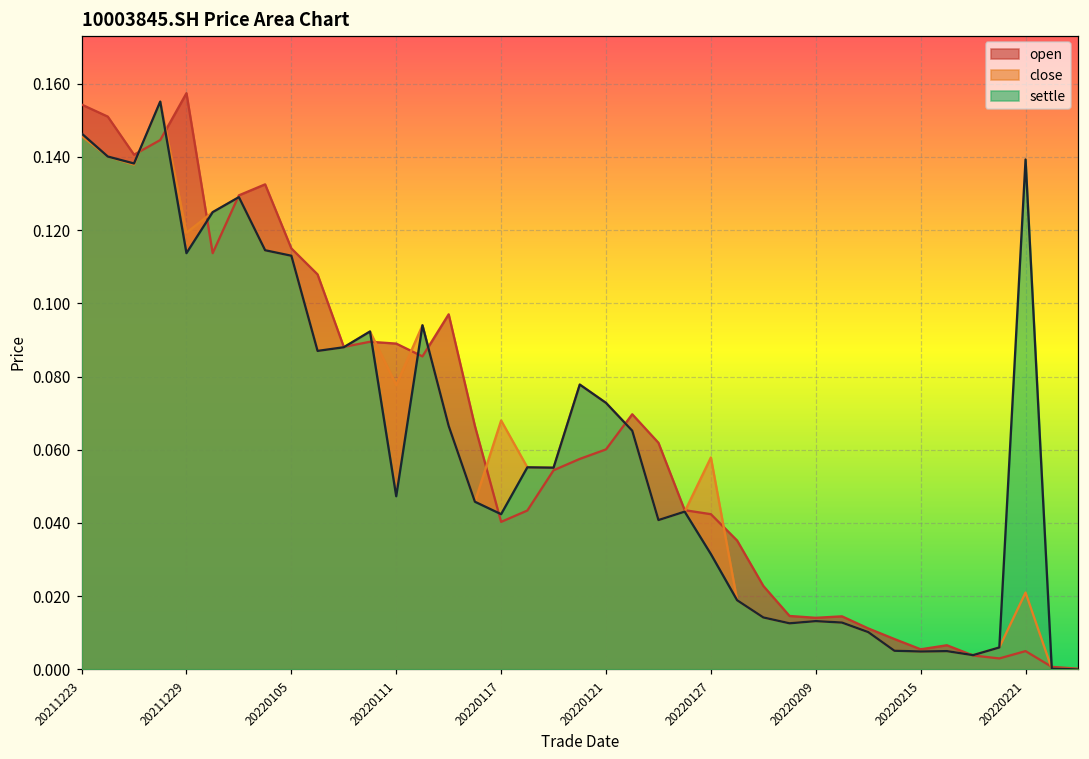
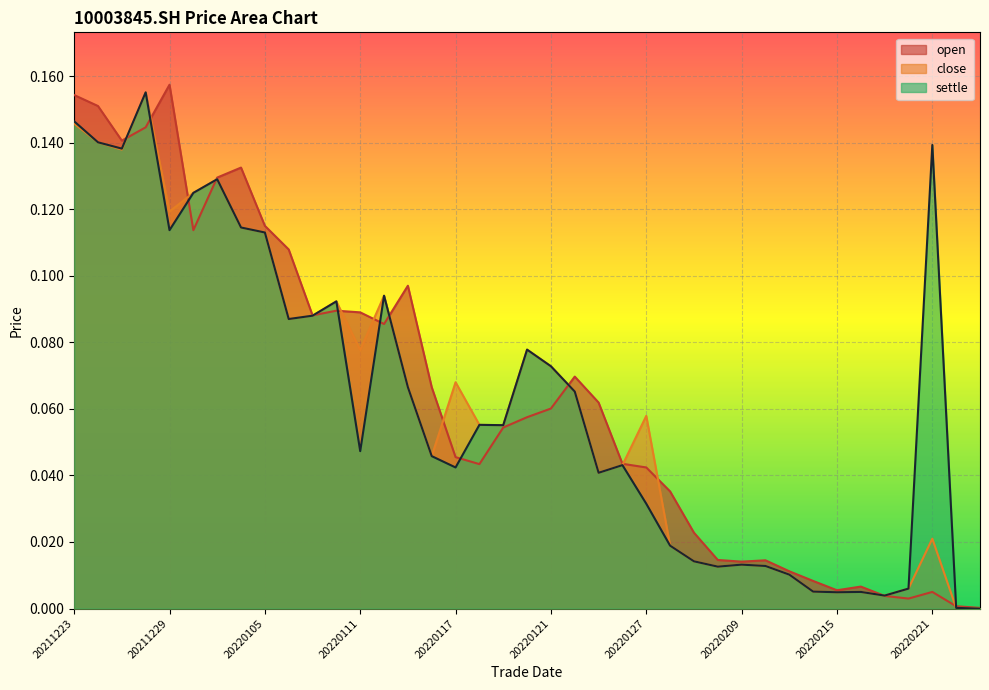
open, 20220117: 0.040 -> 0.046
